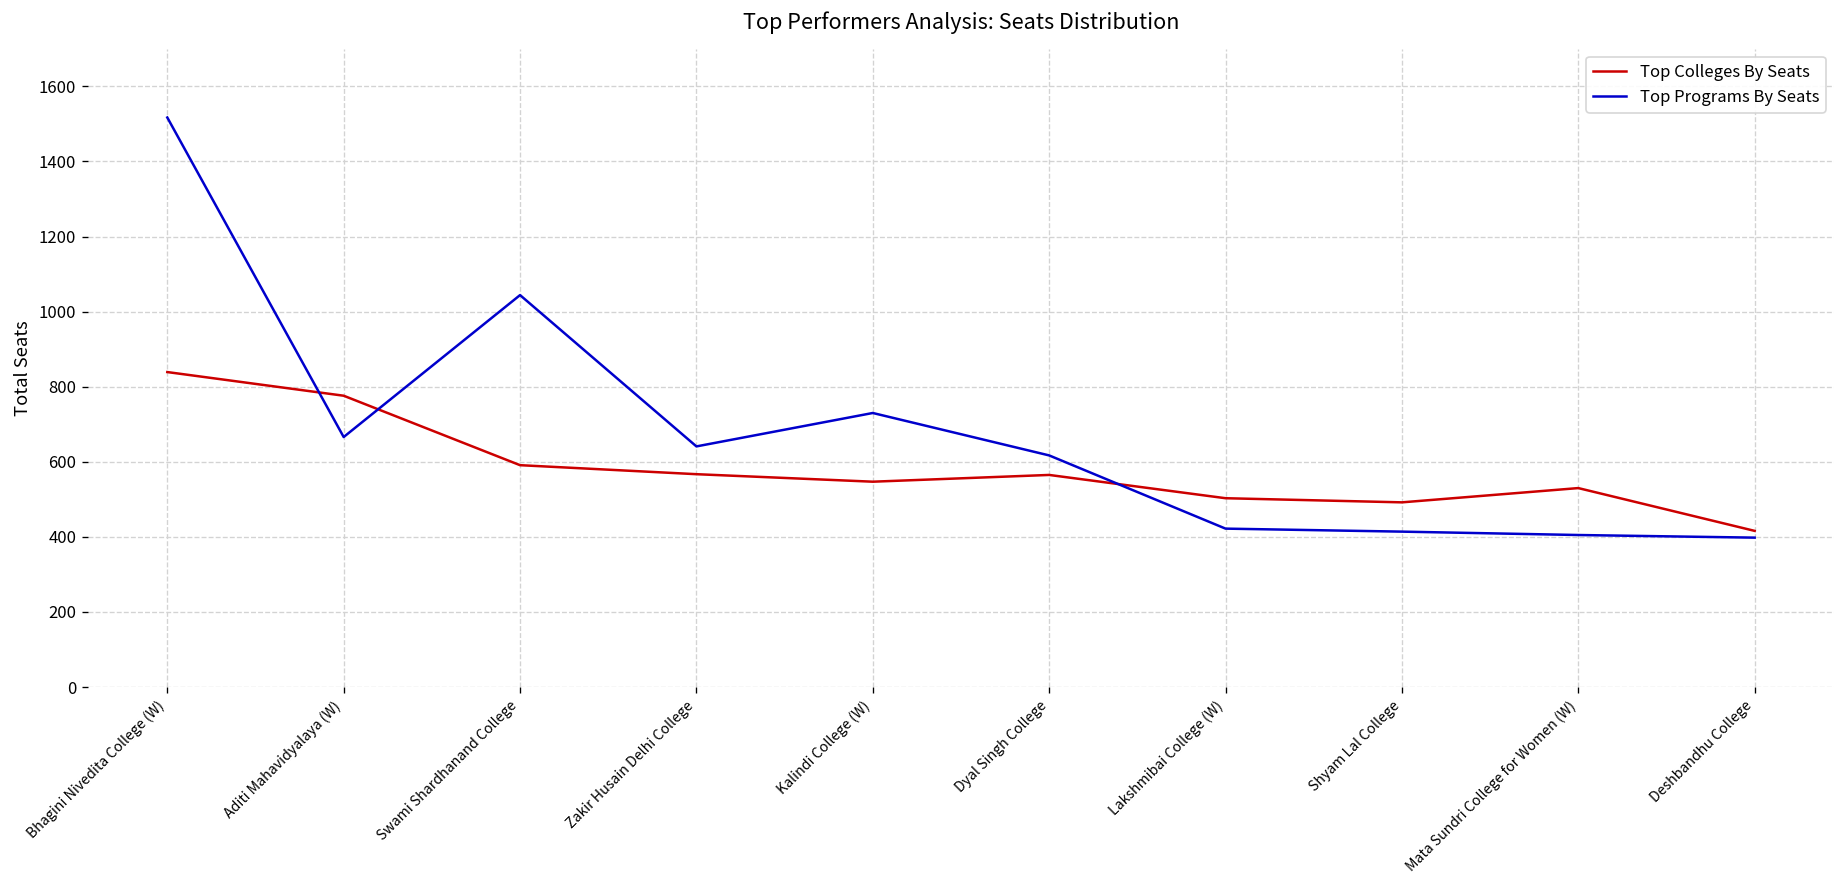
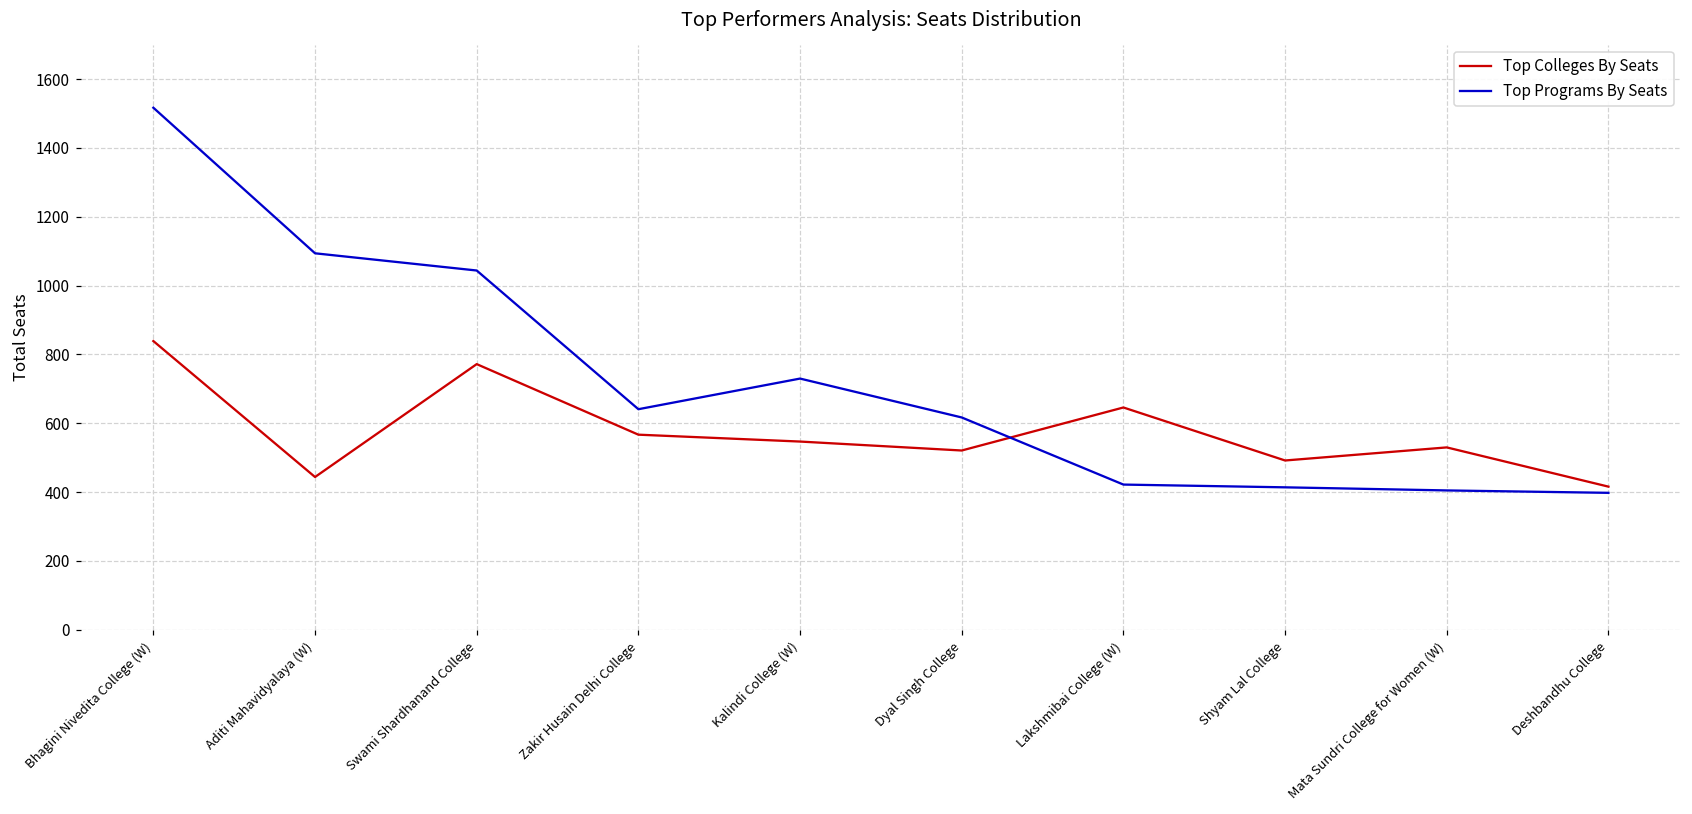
Top Colleges By Seats, Aditi Mahavidyalaya (W): 780 -> 440
Top Programs By Seats, Aditi Mahavidyalaya (W): 670 -> 1090
Top Colleges By Seats, Swami Shardhanand College: 590 -> 770
Top Colleges By Seats, Dyal Singh College: 570 -> 520
Top Colleges By Seats, Lakshmibai College (W): 500 -> 650
